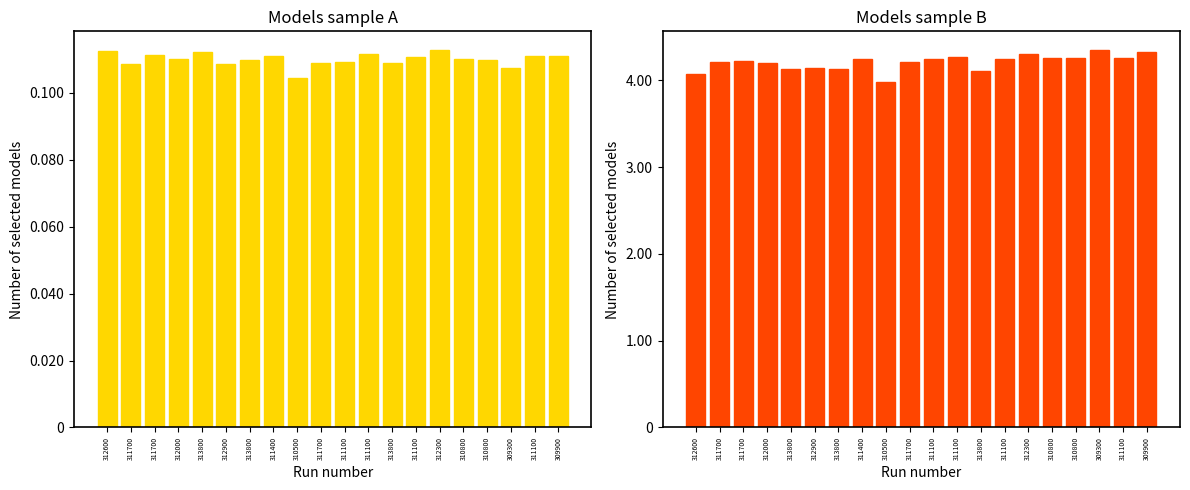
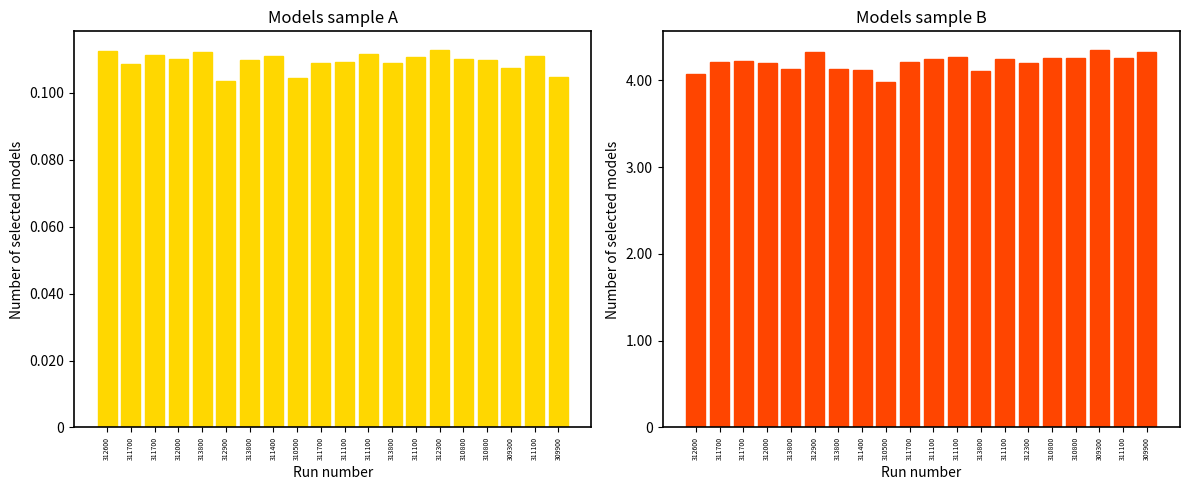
Models sample A, 312900: 0.109 -> 0.103
Models sample A, 309900: 0.111 -> 0.105
Models sample B, 312900: 4.1 -> 4.3
Models sample B, 311400: 4.2 -> 4.1
Models sample B, 312300: 4.3 -> 4.2
